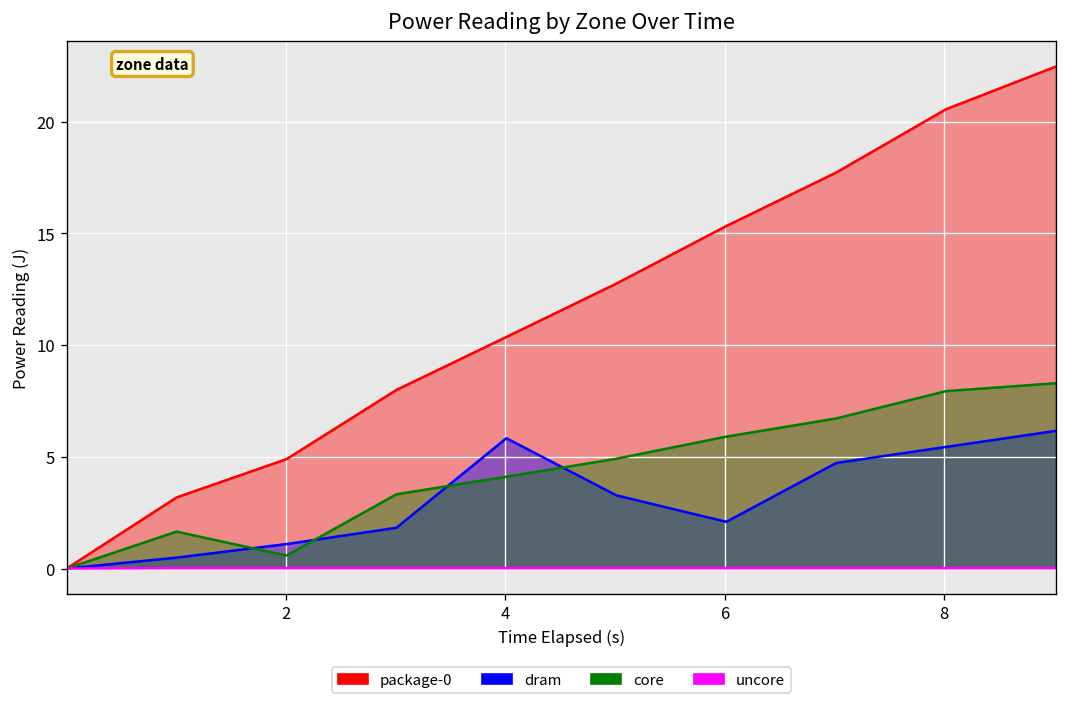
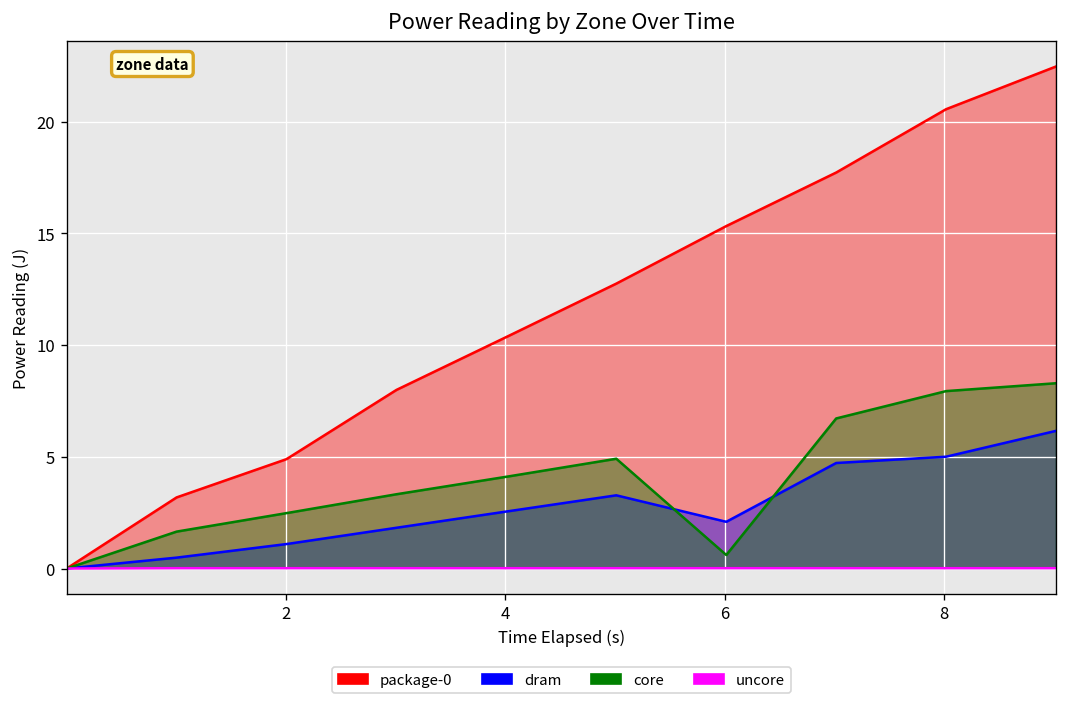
core, 2: 0.6 -> 2.5
dram, 4: 5.8 -> 2.6
core, 6: 5.9 -> 0.6
dram, 8: 5.4 -> 5.0
